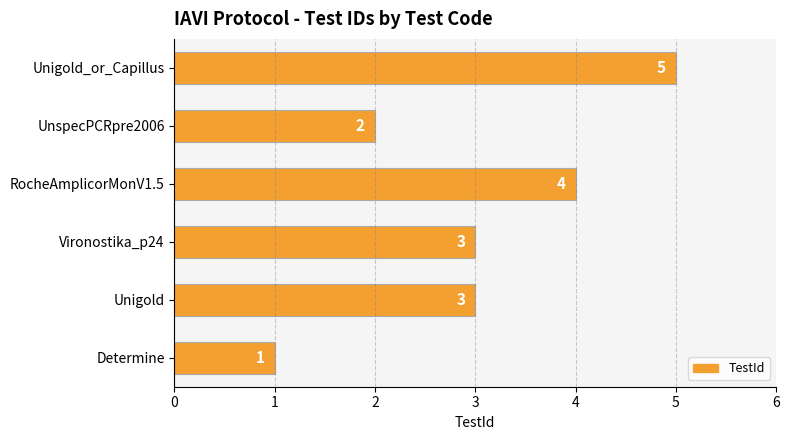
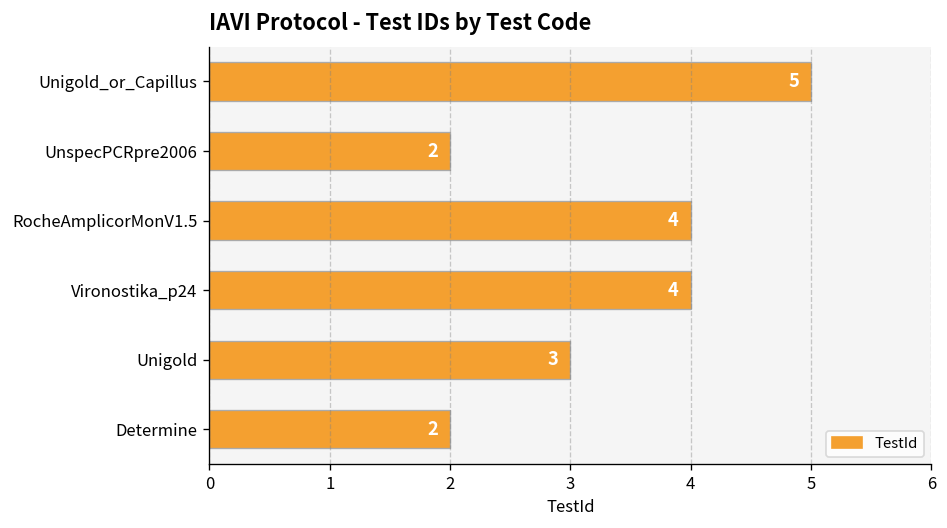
Vironostika_p24: 3 -> 4
Determine: 1 -> 2
